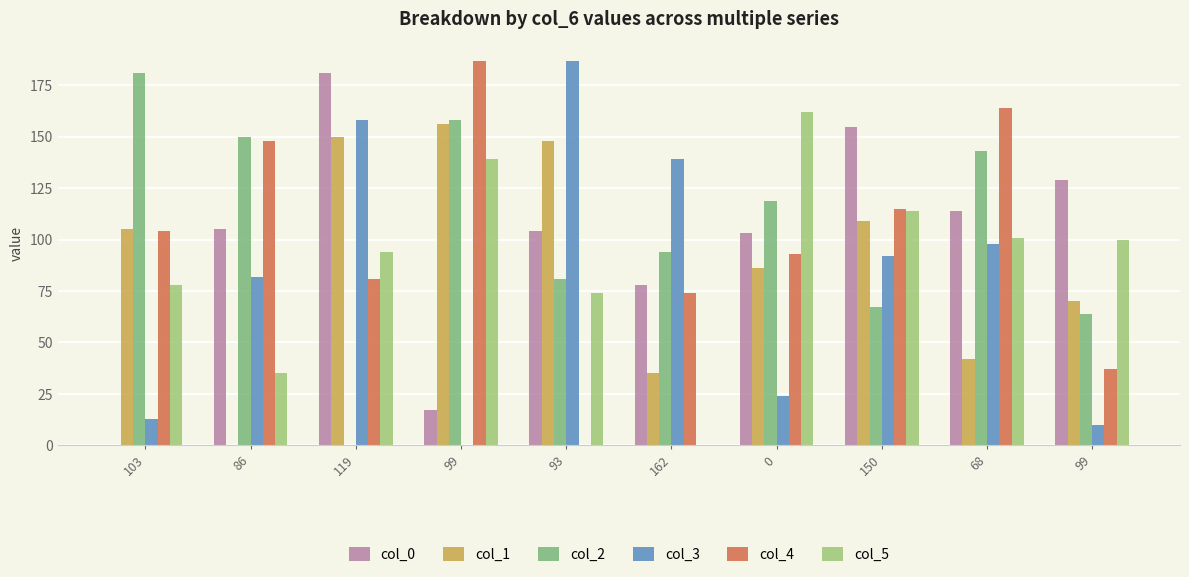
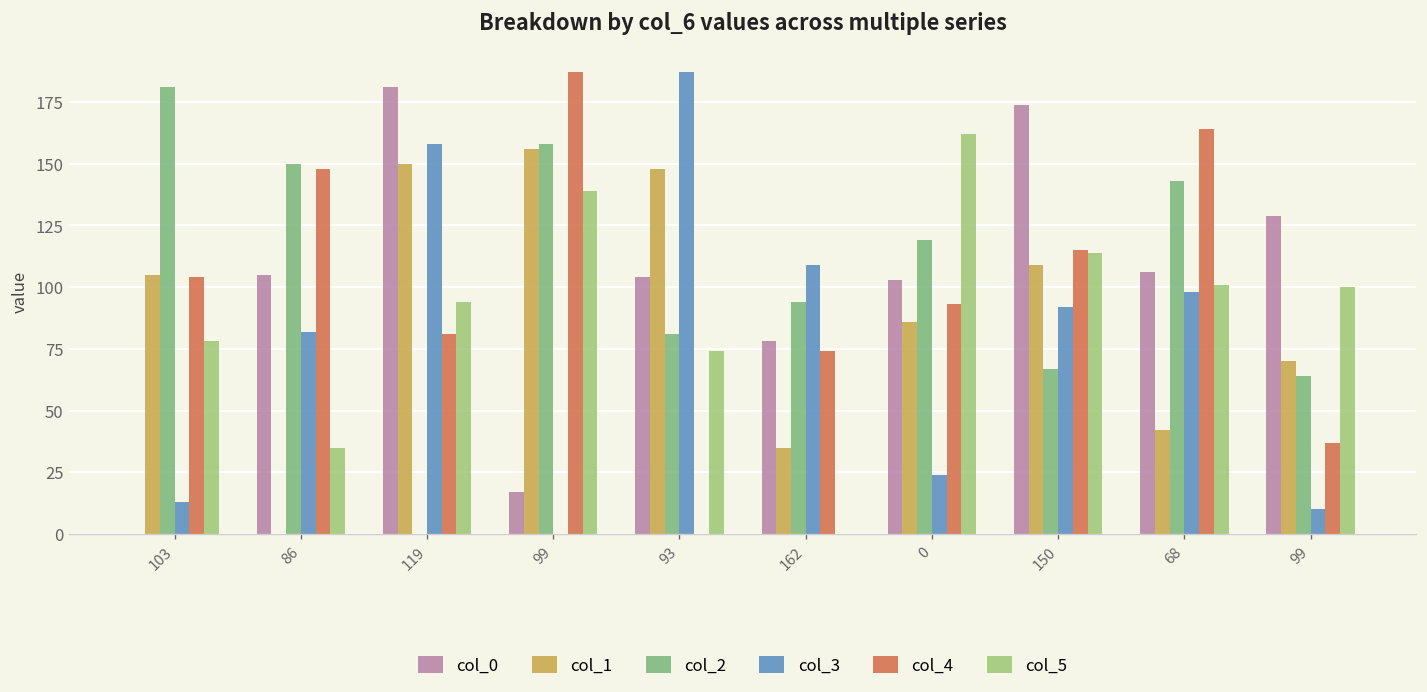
col_3, 162: 139 -> 109
col_0, 150: 155 -> 174
col_0, 68: 114 -> 106
